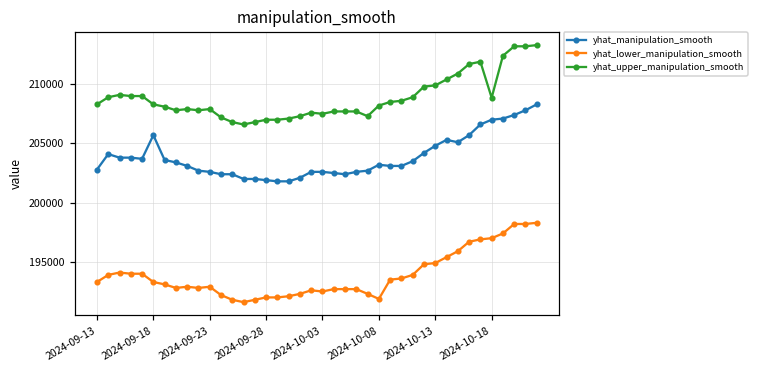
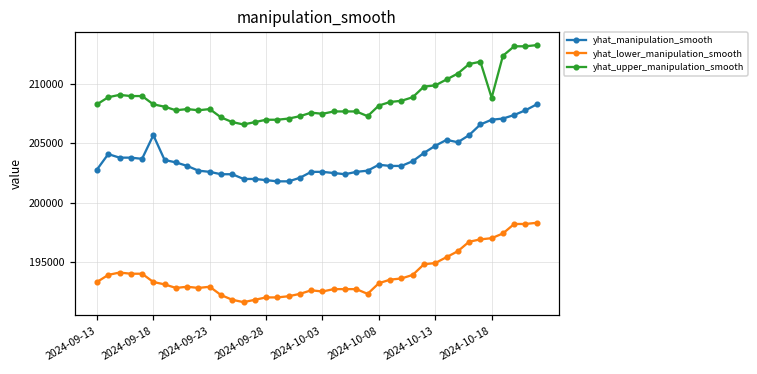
yhat_lower_manipulation_smooth, 2024-10-08: 191900 -> 193200
